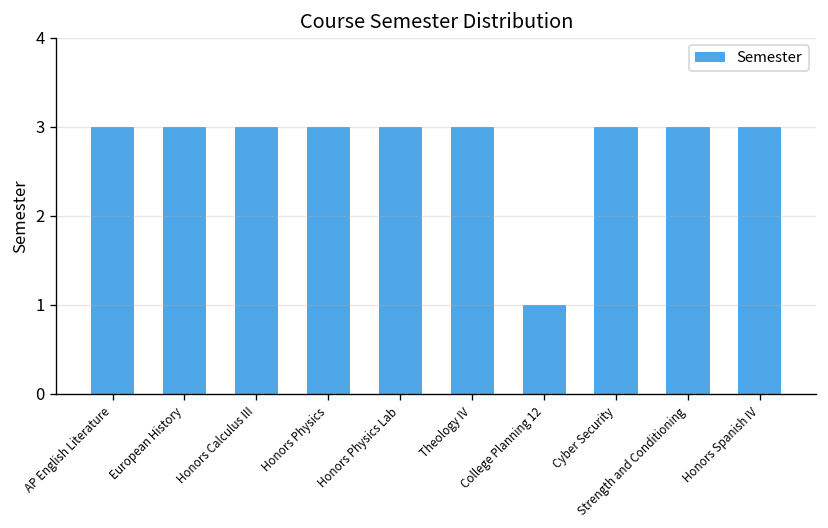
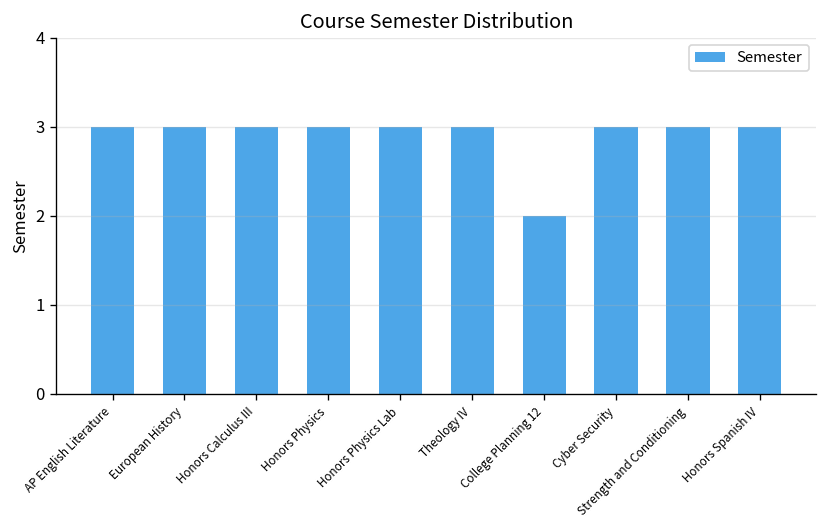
College Planning 12: 1 -> 2
